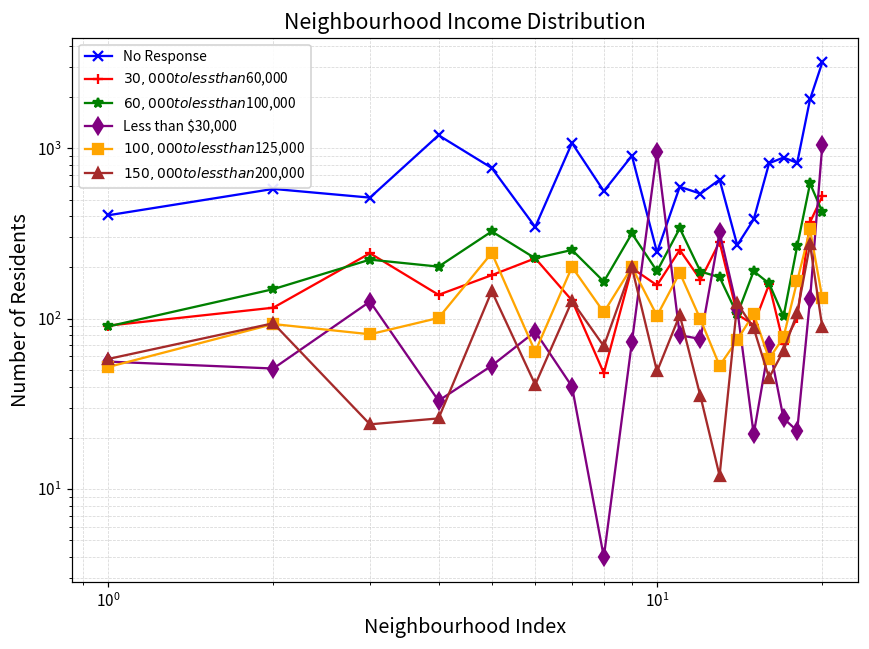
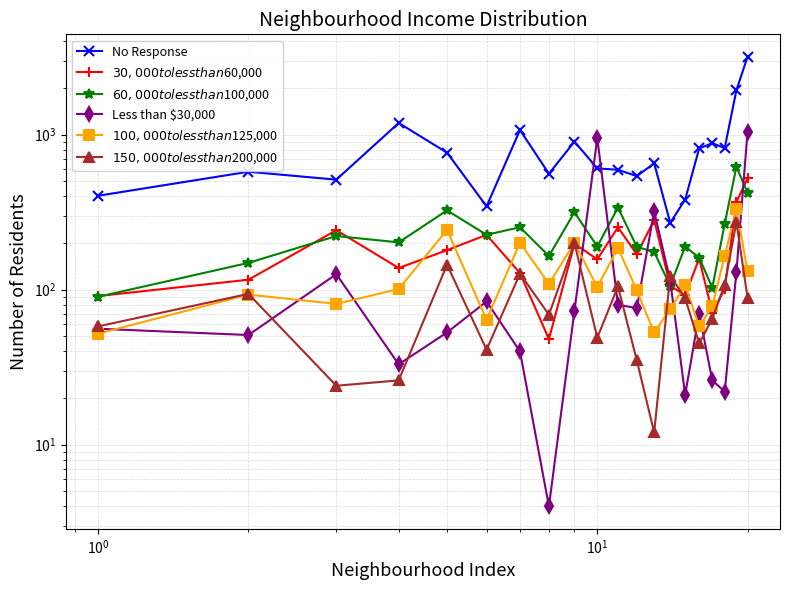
No Response, 10^1: 250 -> 610
